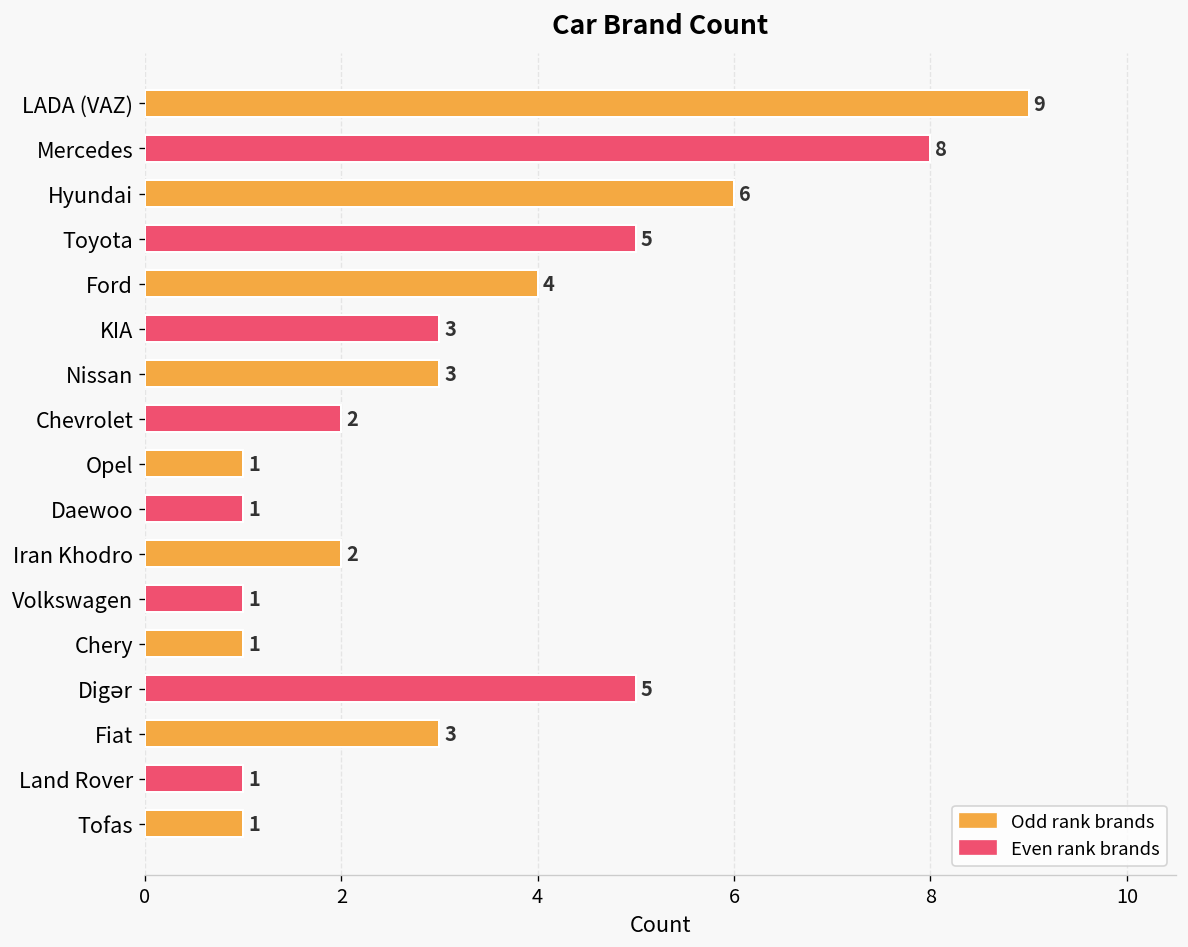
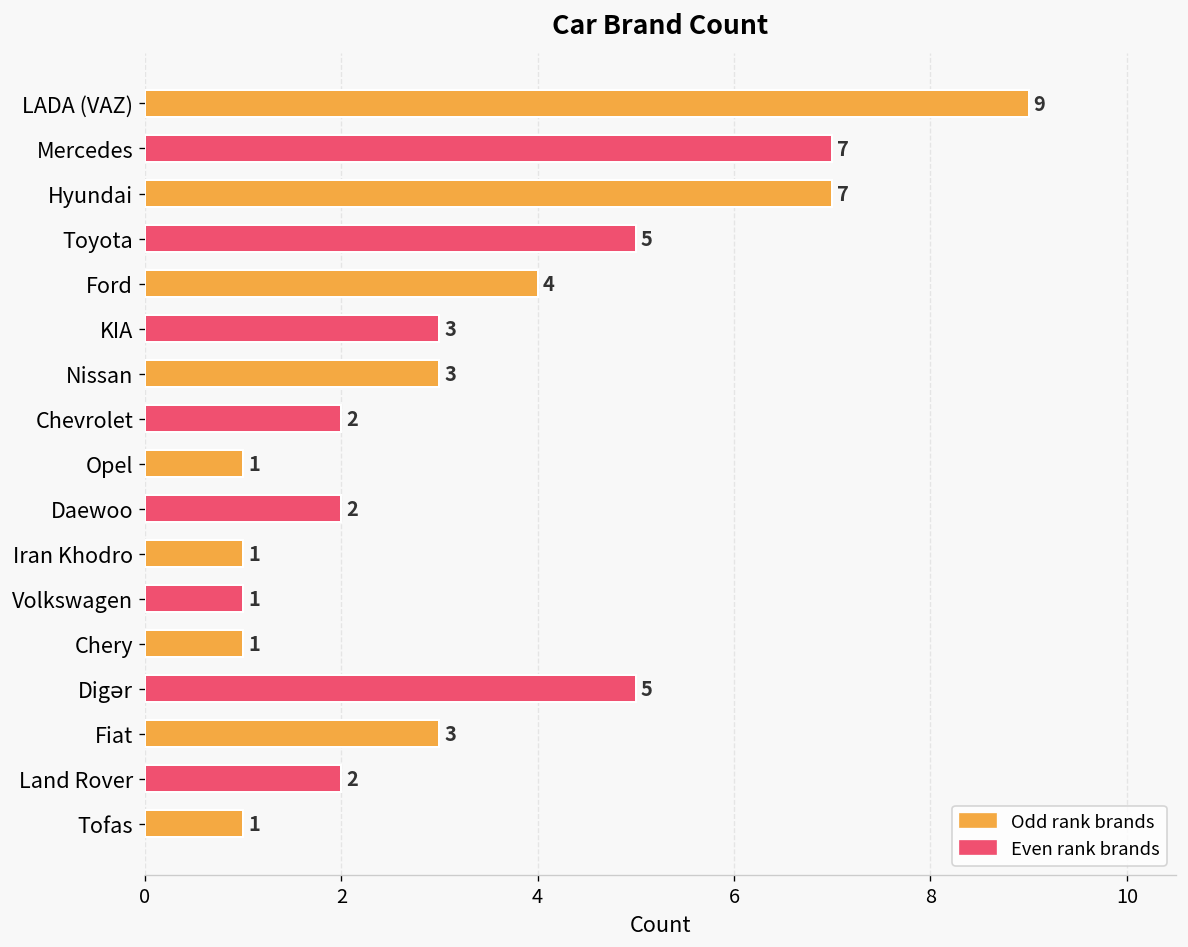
Mercedes: 8 -> 7
Hyundai: 6 -> 7
Daewoo: 1 -> 2
Iran Khodro: 2 -> 1
Land Rover: 1 -> 2
